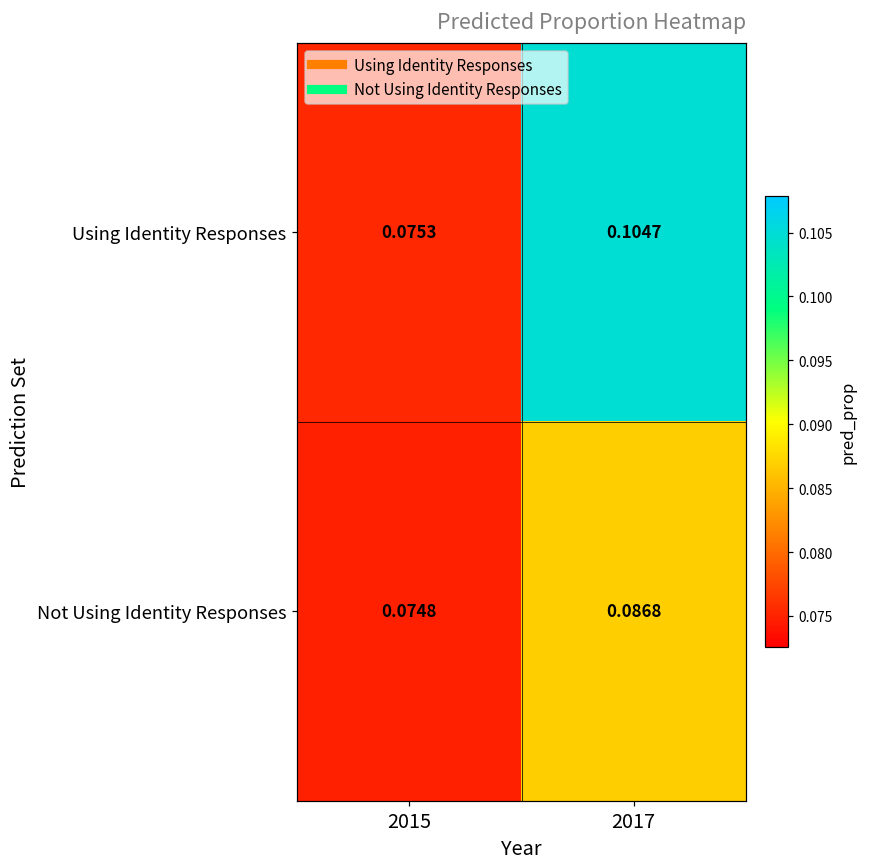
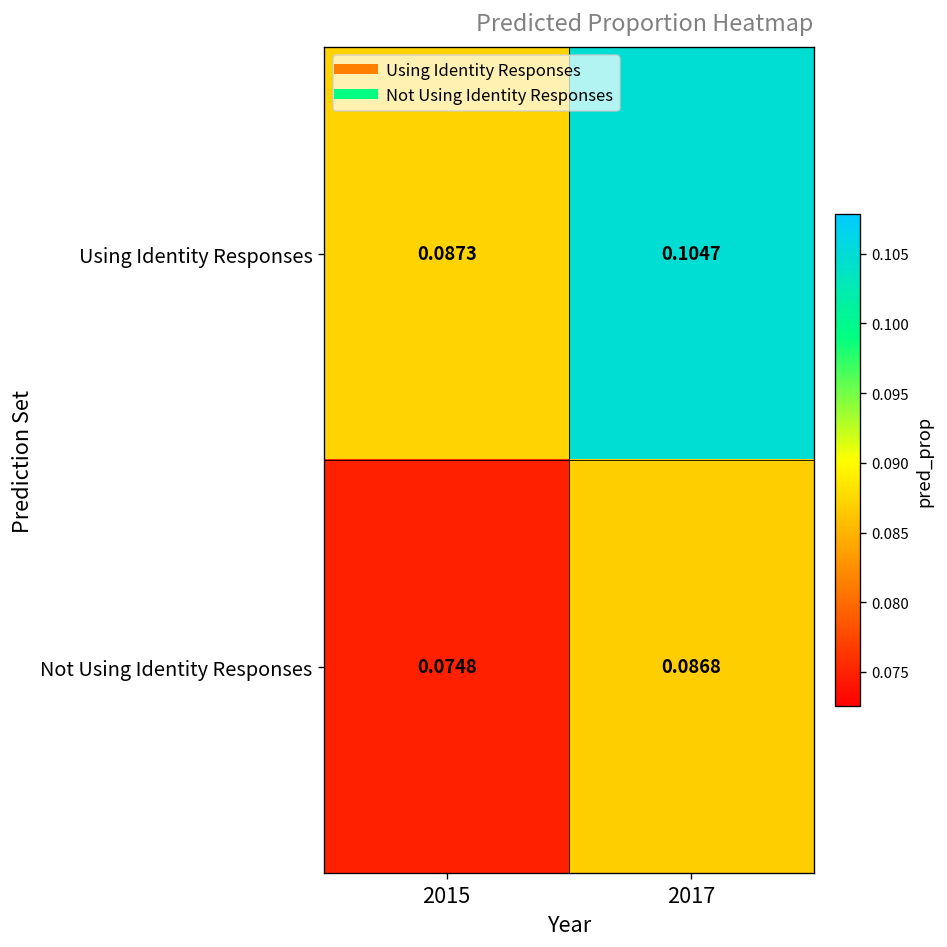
Using Identity Responses, 2015: 0.0753 -> 0.0873
